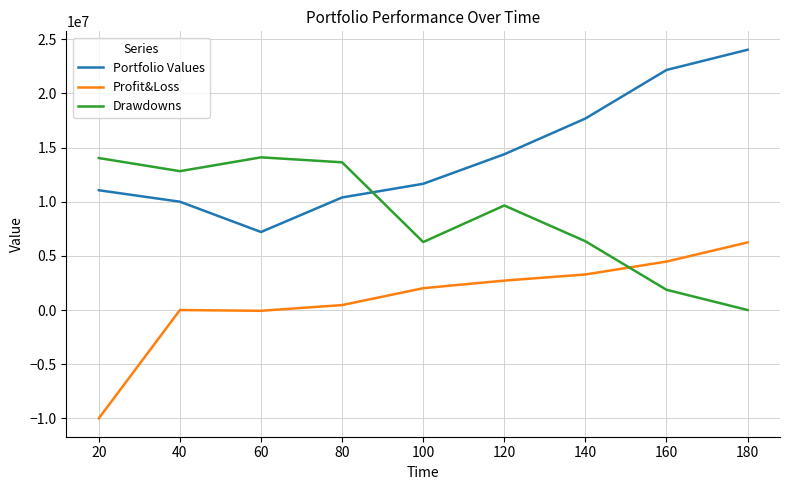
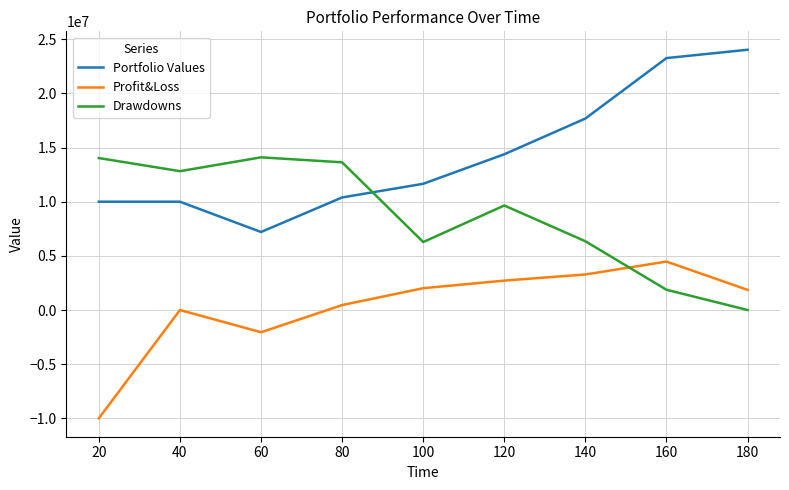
Portfolio Values, 20: 11100000 -> 10000000
Profit&Loss, 60: -100000 -> -2100000
Portfolio Values, 160: 22200000 -> 23300000
Profit&Loss, 180: 6200000 -> 1900000
